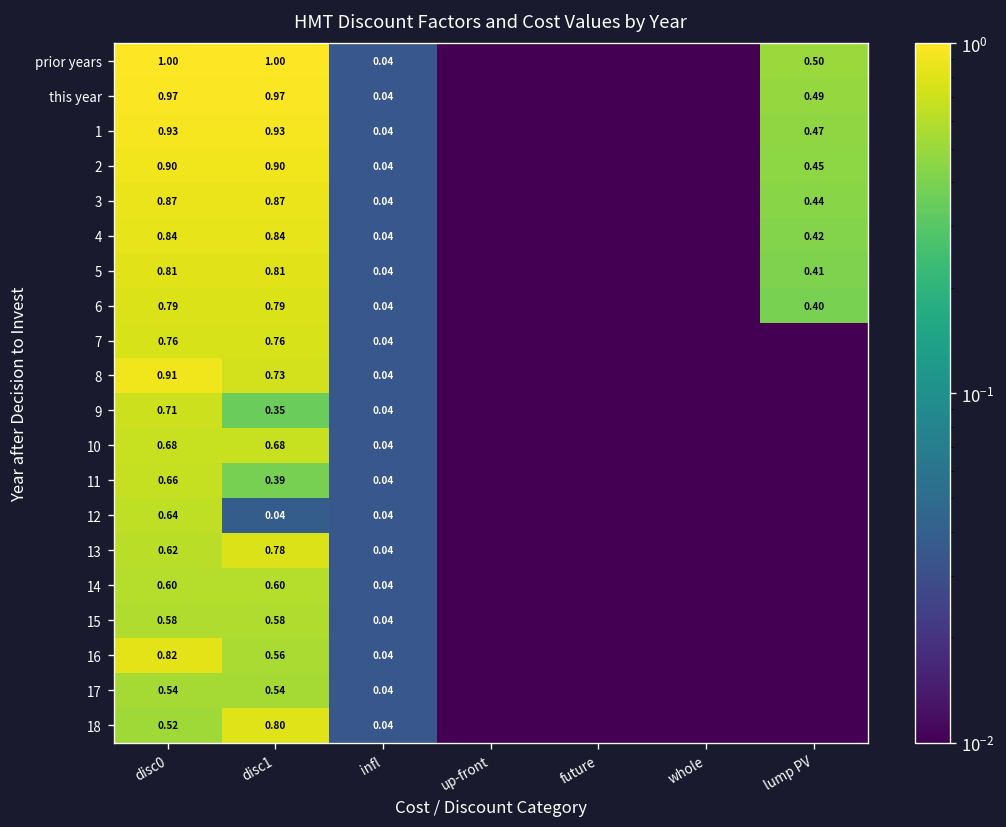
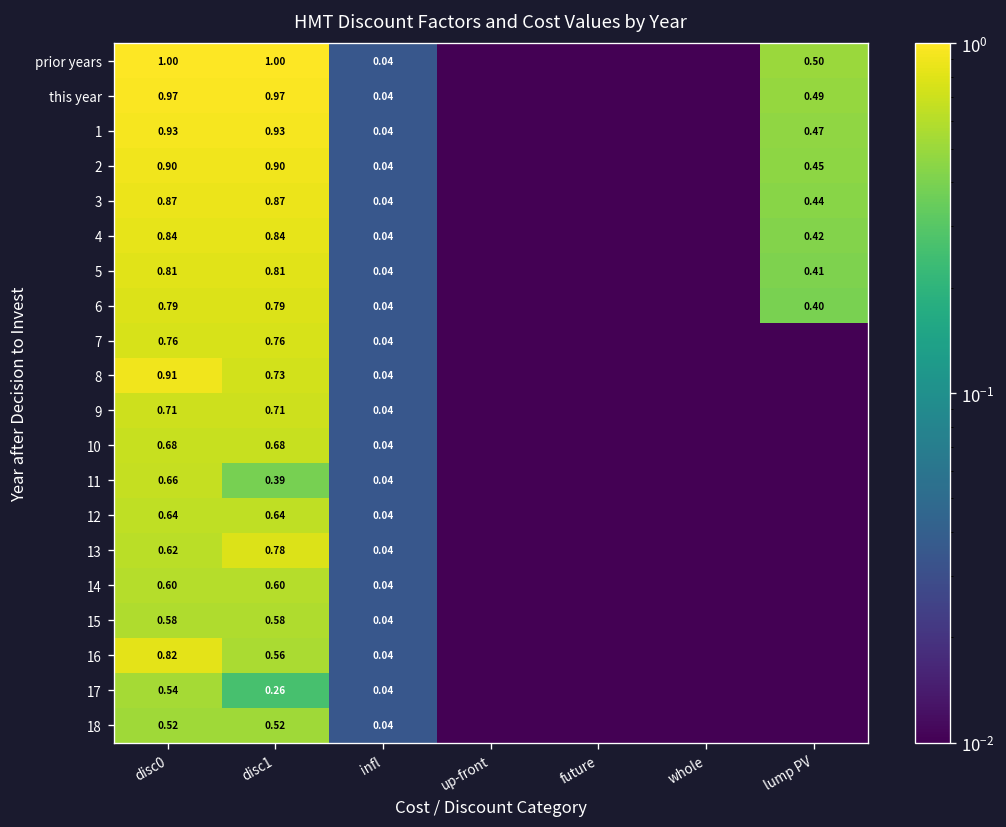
9, disc1: 0.35 -> 0.71
12, disc1: 0.04 -> 0.64
17, disc1: 0.54 -> 0.26
18, disc1: 0.80 -> 0.52
